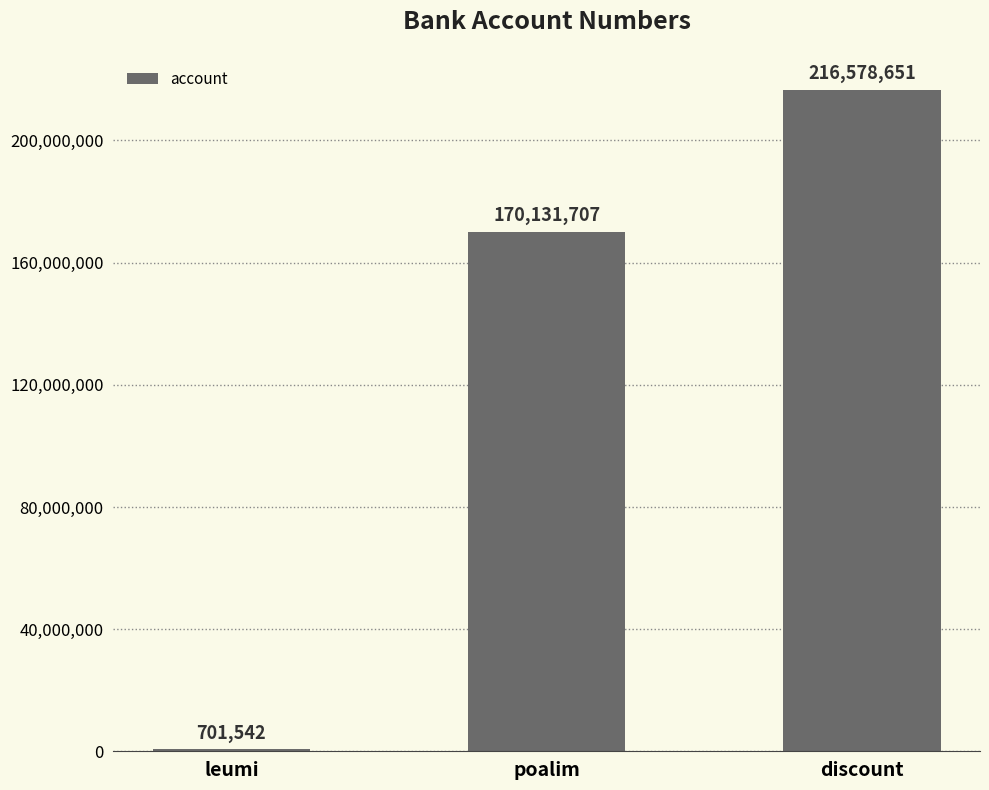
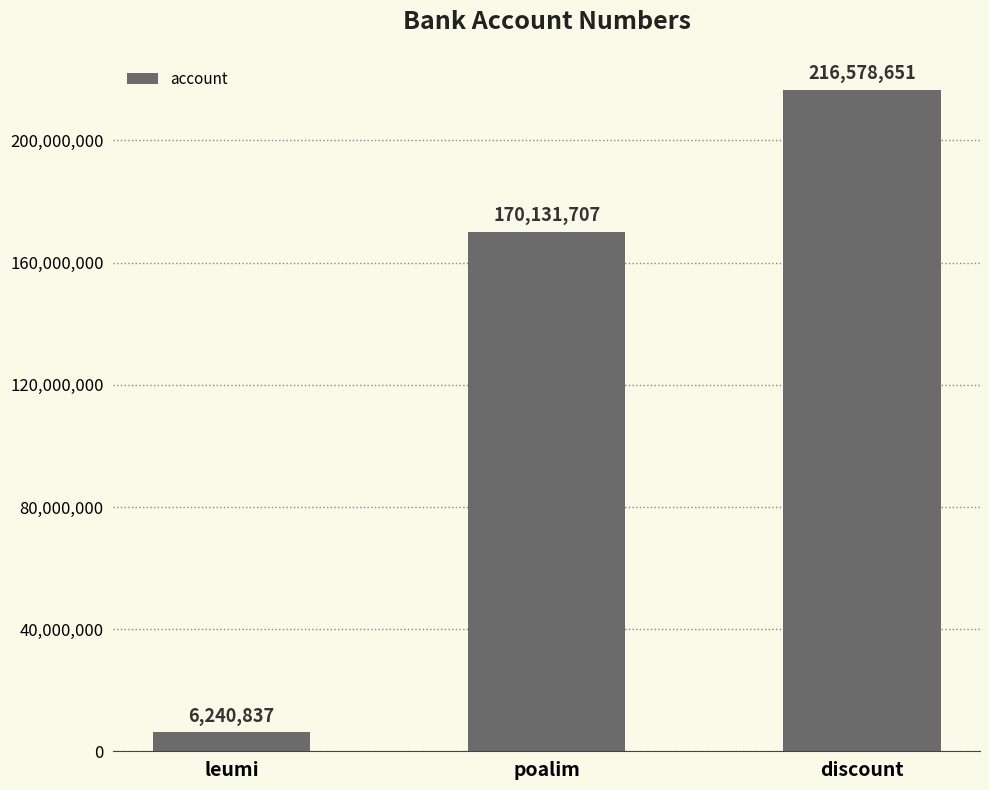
leumi: 701,542 -> 6,240,837
